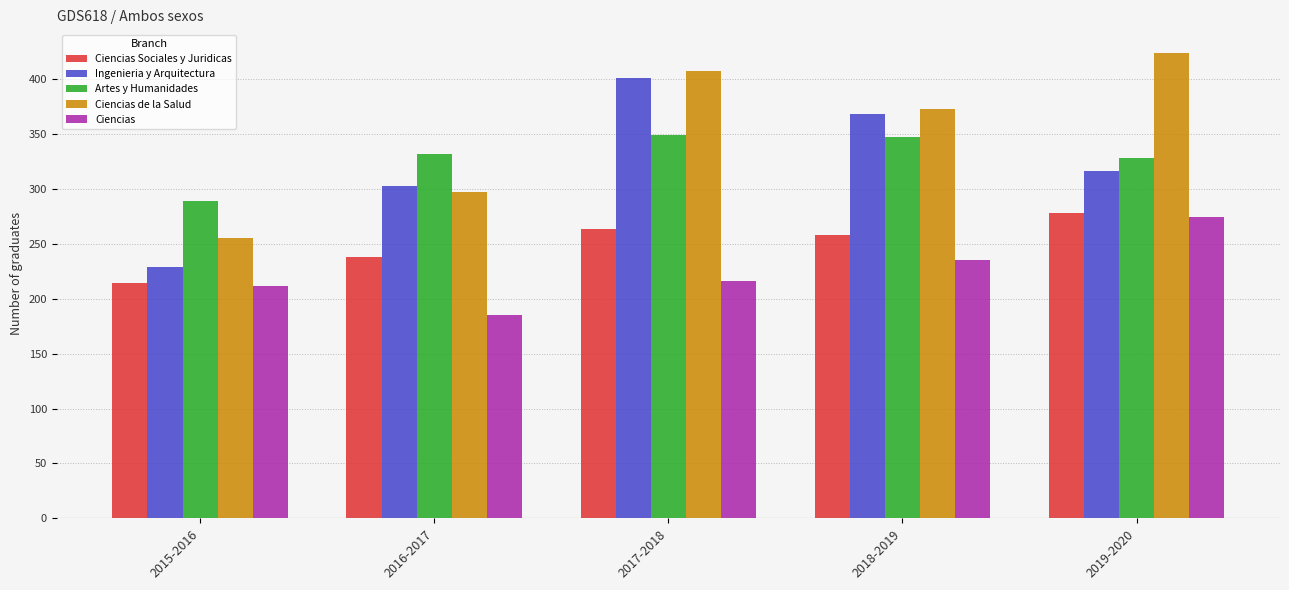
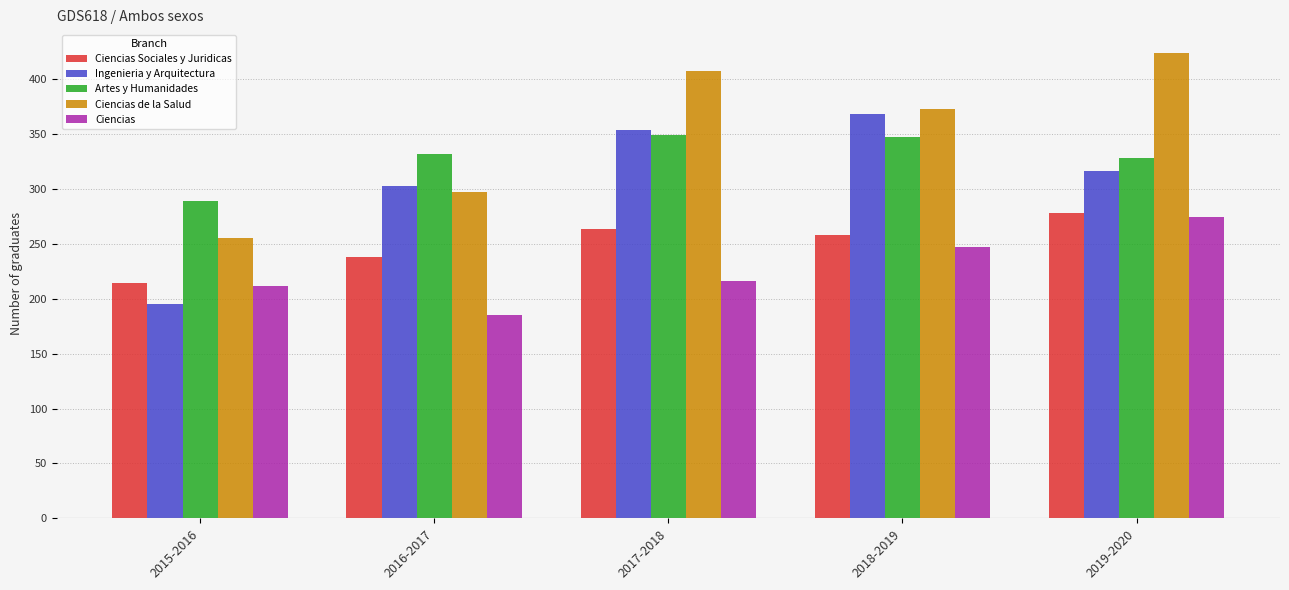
Ingenieria y Arquitectura, 2015-2016: 229 -> 195
Ingenieria y Arquitectura, 2017-2018: 401 -> 354
Ciencias, 2018-2019: 235 -> 247
